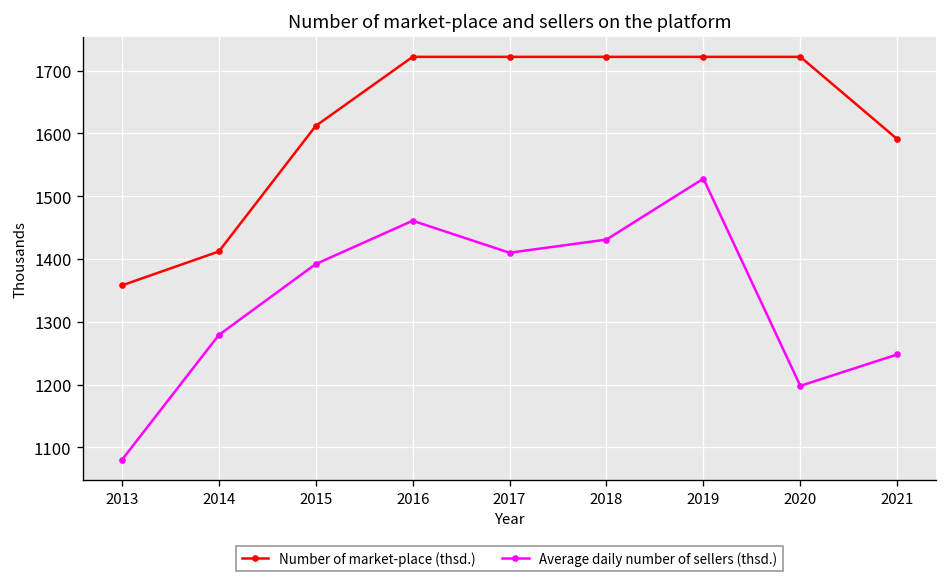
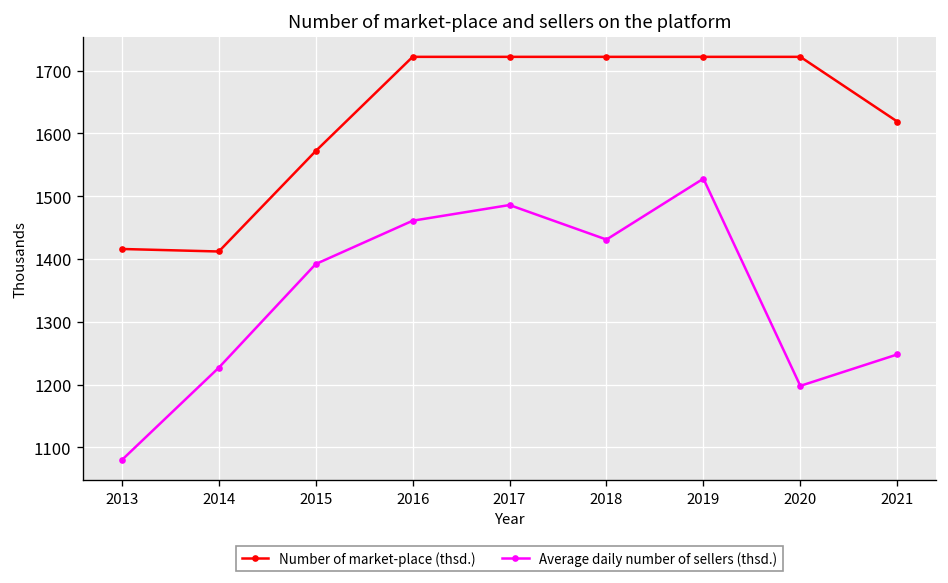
Number of market-place (thsd.), 2013: 1360 -> 1420
Average daily number of sellers (thsd.), 2014: 1280 -> 1230
Number of market-place (thsd.), 2015: 1610 -> 1570
Average daily number of sellers (thsd.), 2017: 1410 -> 1490
Number of market-place (thsd.), 2021: 1590 -> 1620
